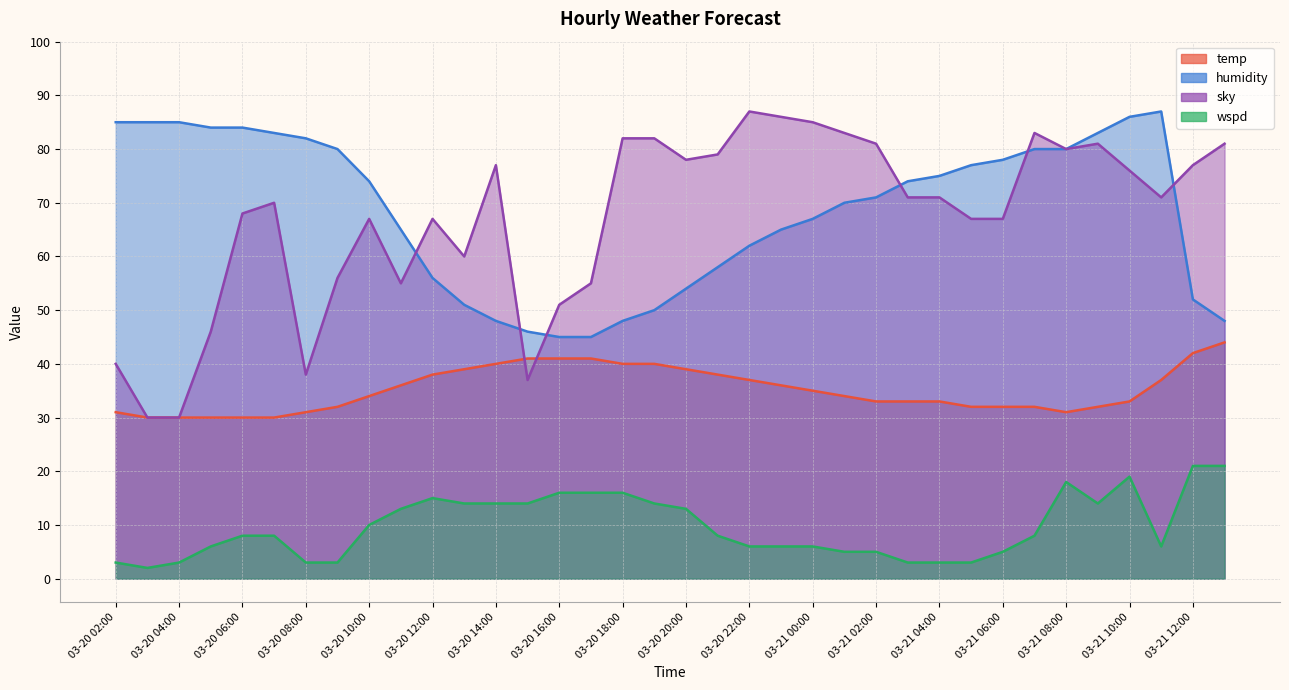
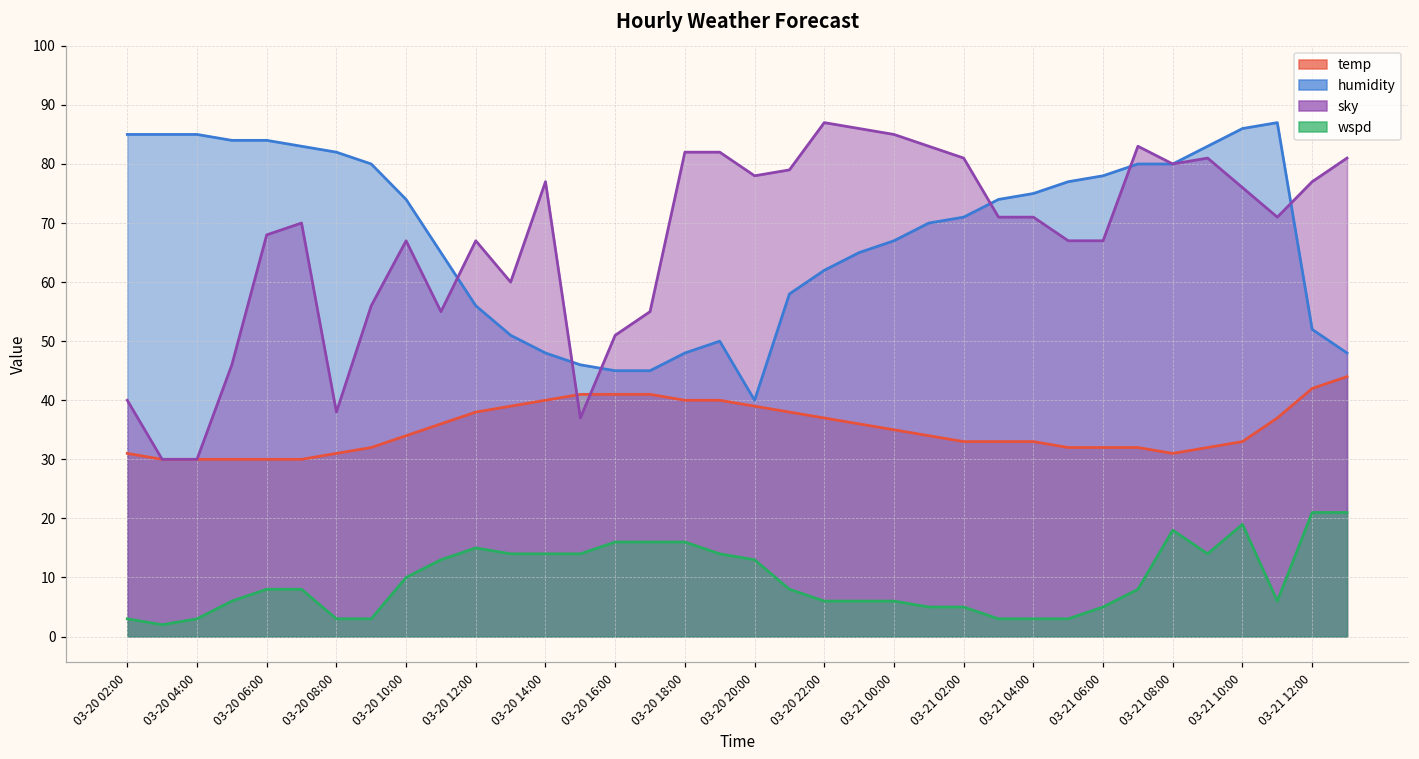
humidity, 03-20 20:00: 54 -> 40
